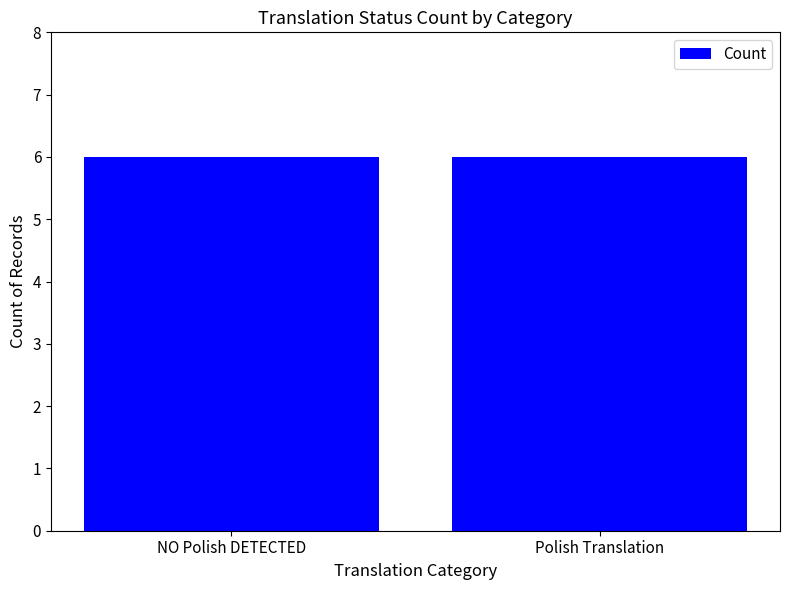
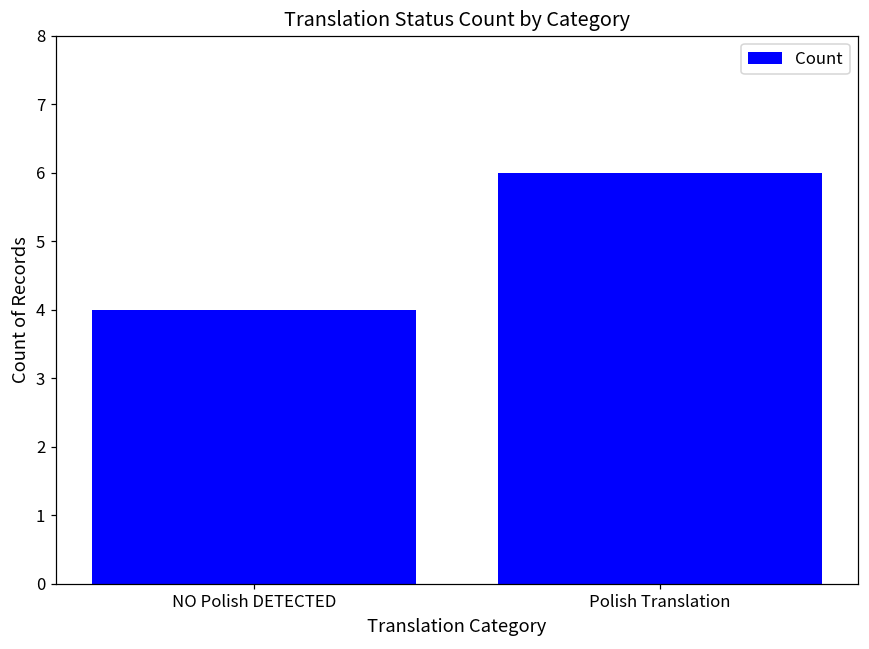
NO Polish DETECTED: 6 -> 4
